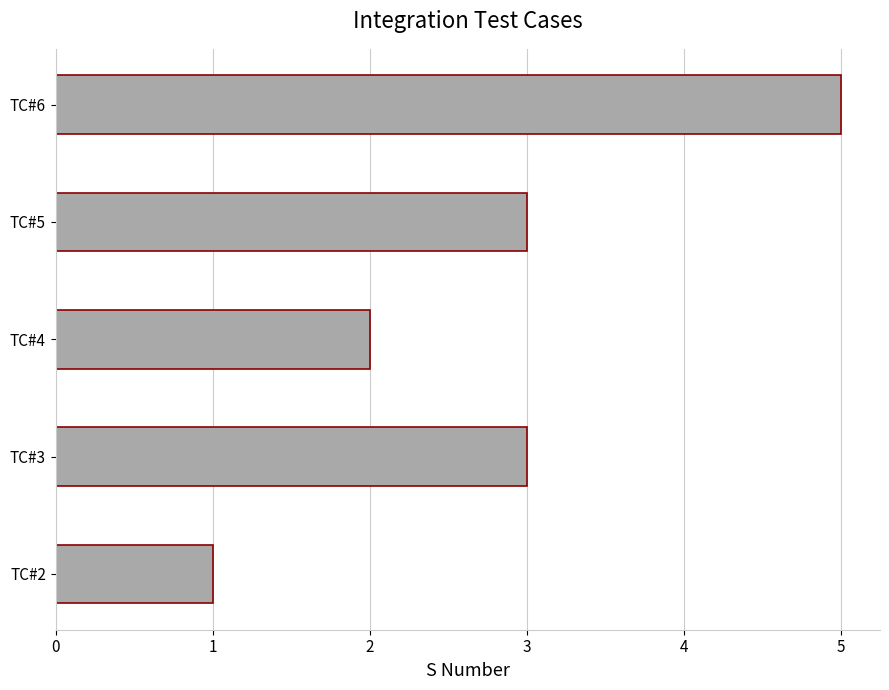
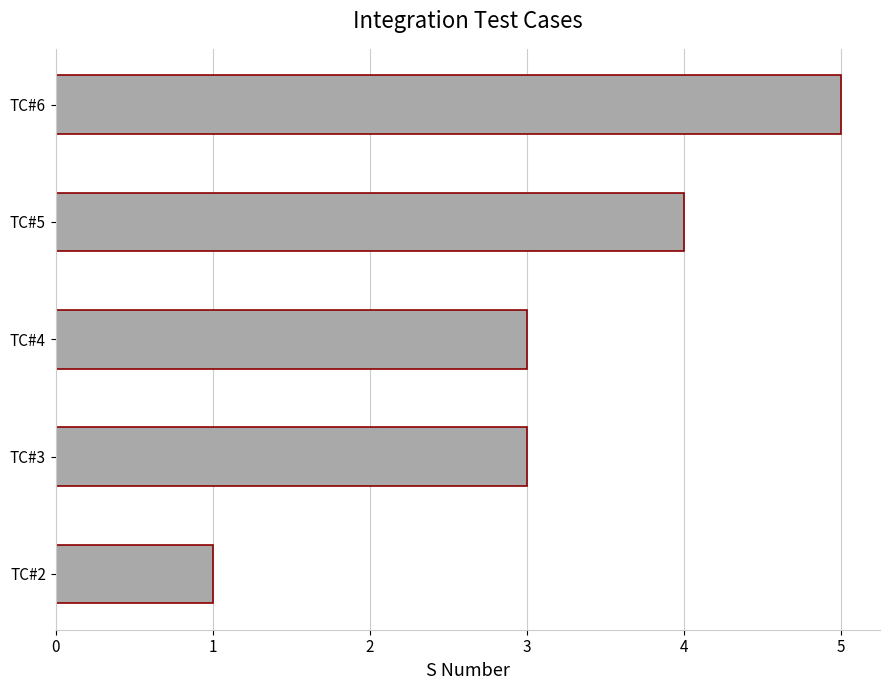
TC#5: 3 -> 4
TC#4: 2 -> 3
